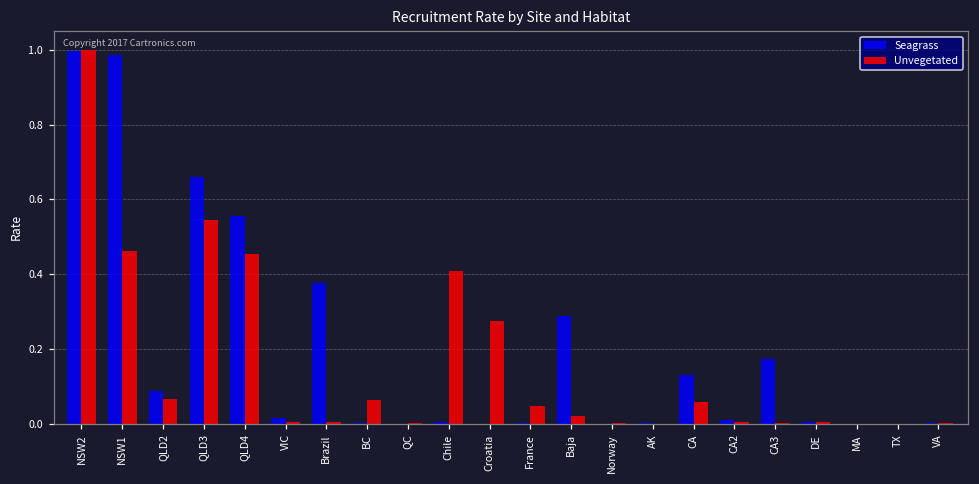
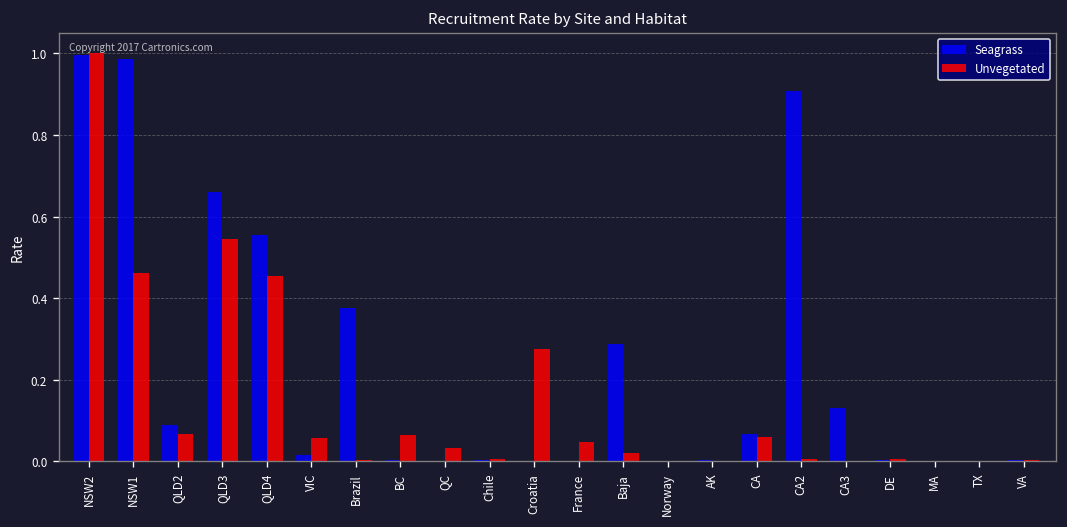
Unvegetated, VIC: 0.01 -> 0.06
Unvegetated, QC: 0.00 -> 0.03
Unvegetated, Chile: 0.41 -> 0.01
Seagrass, CA: 0.13 -> 0.07
Seagrass, CA2: 0.01 -> 0.91
Seagrass, CA3: 0.17 -> 0.13
